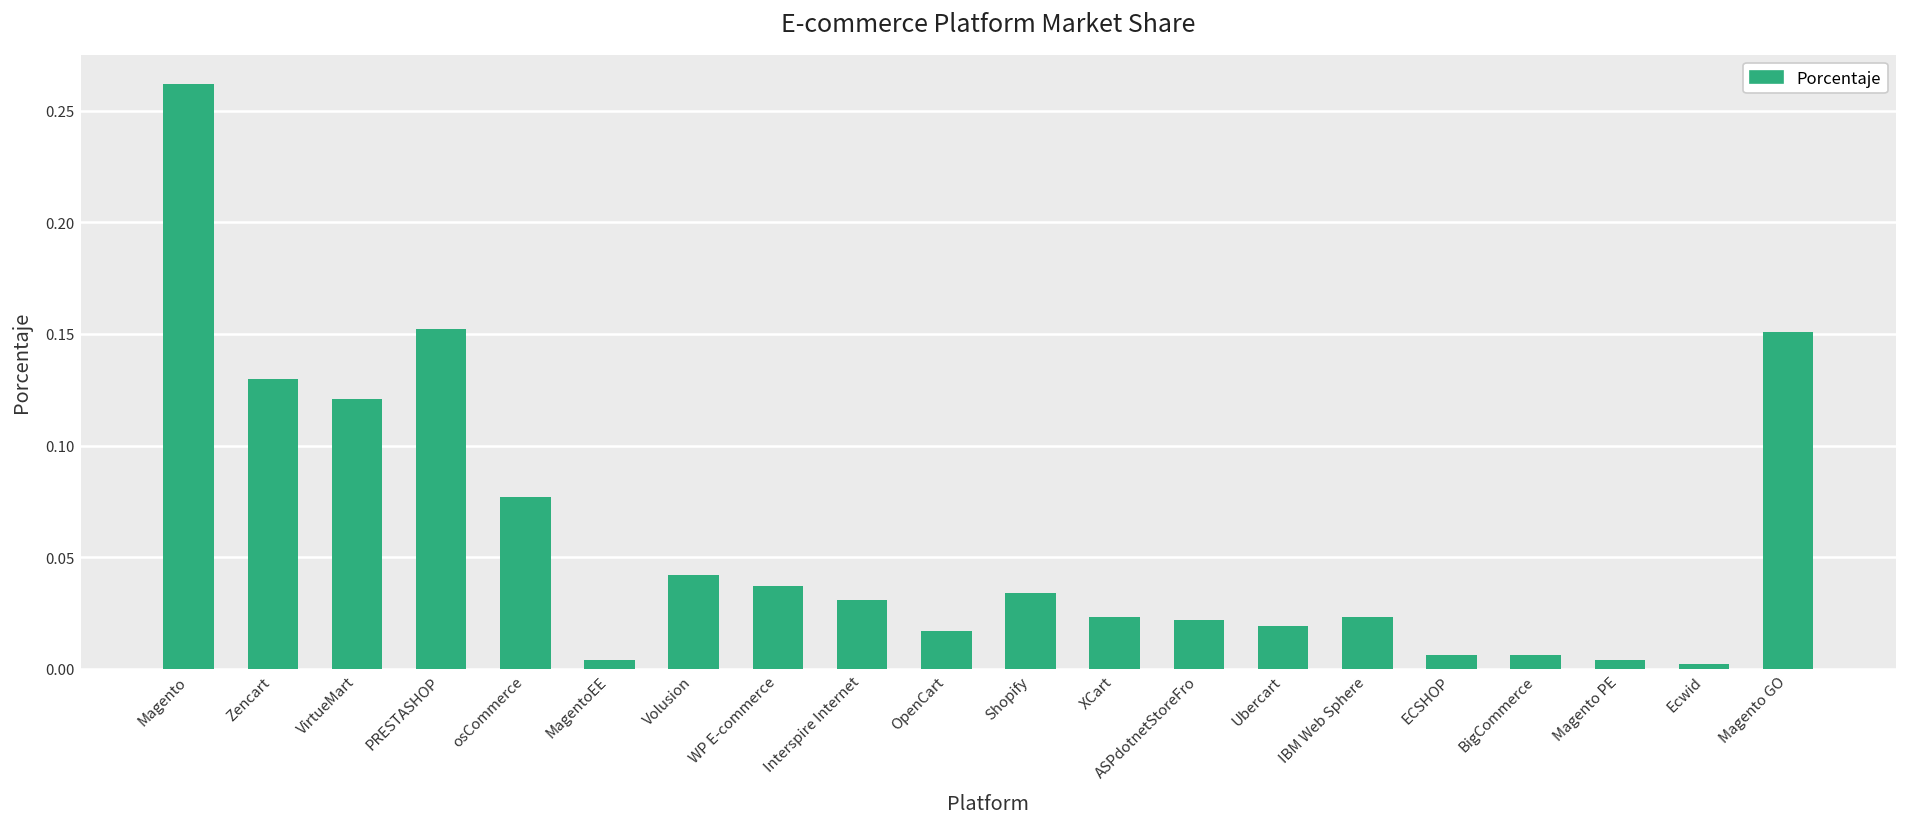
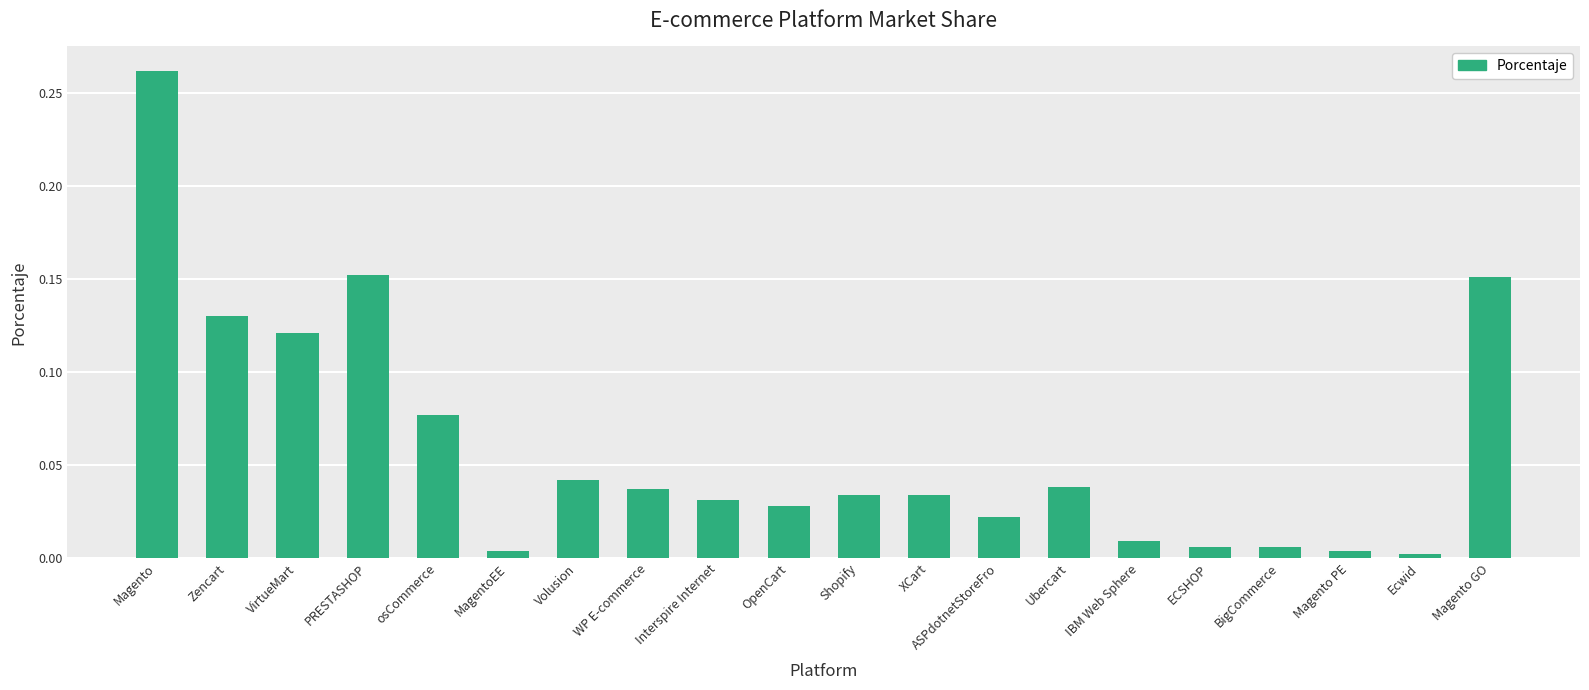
OpenCart: 0.017 -> 0.028
XCart: 0.023 -> 0.034
Ubercart: 0.019 -> 0.038
IBM Web Sphere: 0.023 -> 0.009
